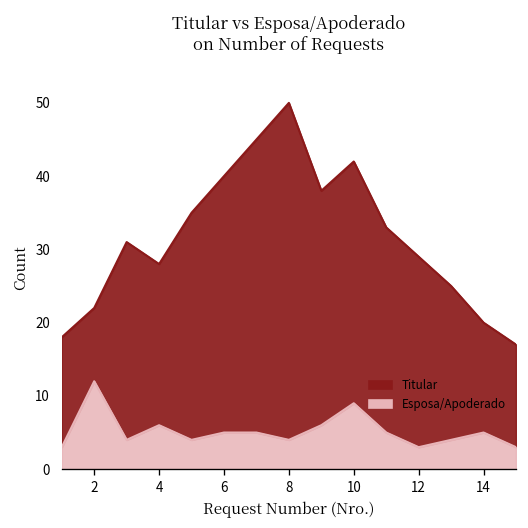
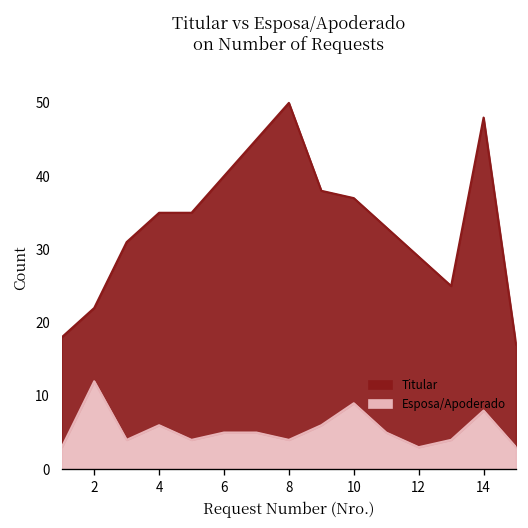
Titular, 4: 28 -> 35
Titular, 10: 42 -> 37
Titular, 14: 20 -> 48
Esposa/Apoderado, 14: 5 -> 8
